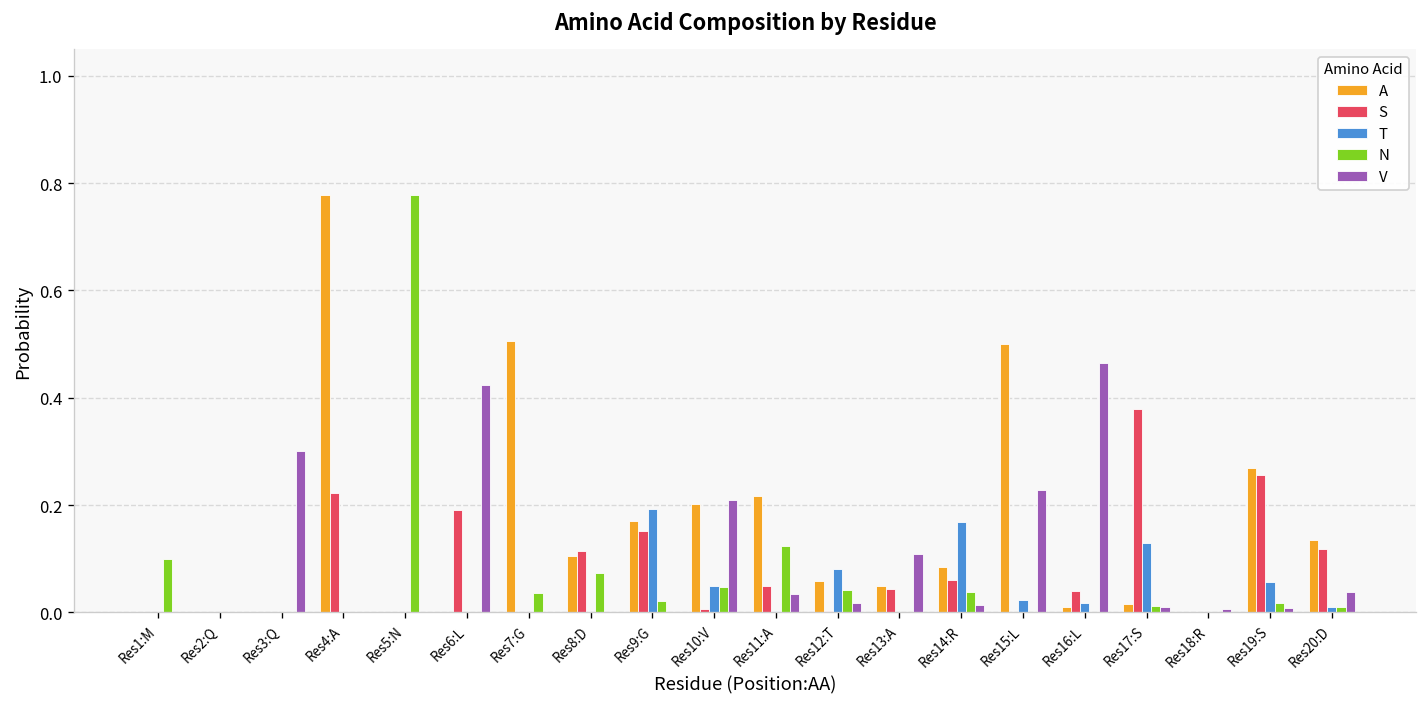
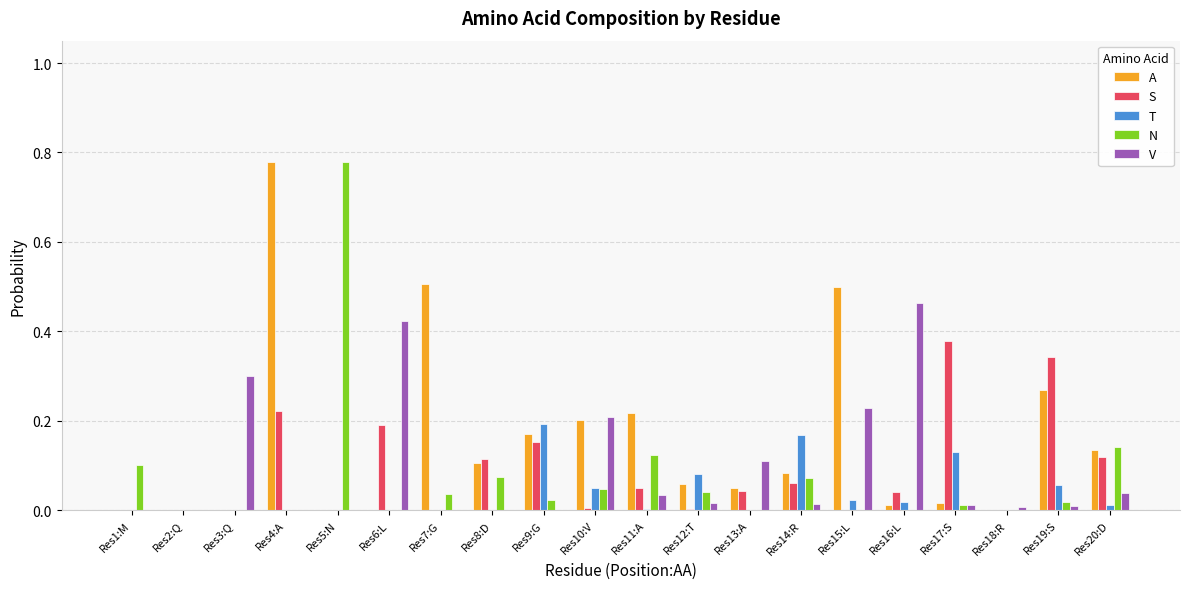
N, Res14:R: 0.04 -> 0.07
S, Res19:S: 0.26 -> 0.34
N, Res20:D: 0.01 -> 0.14
